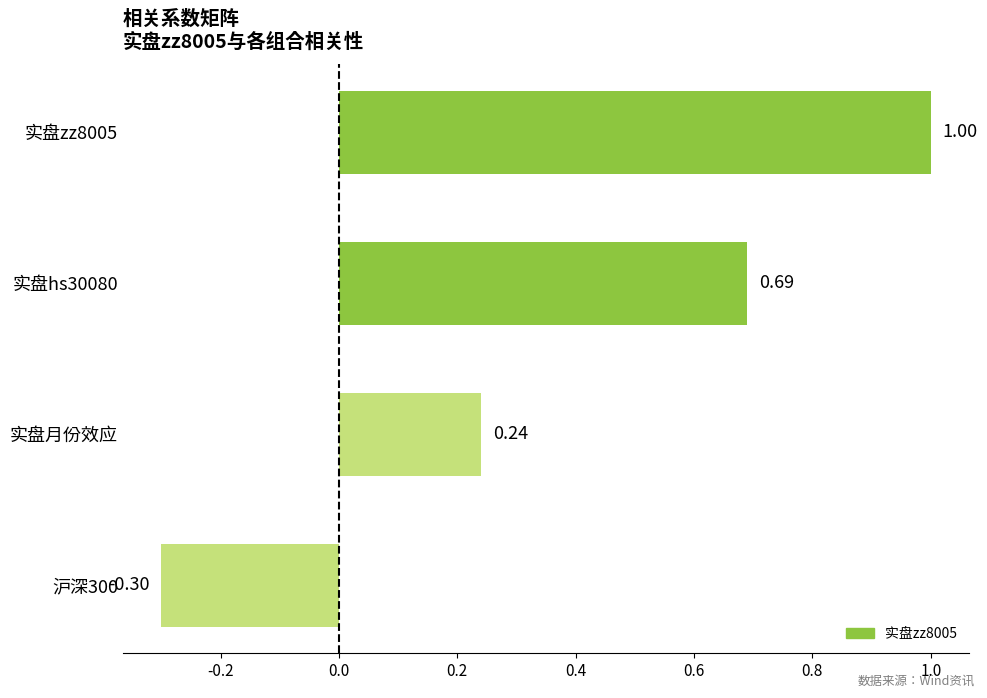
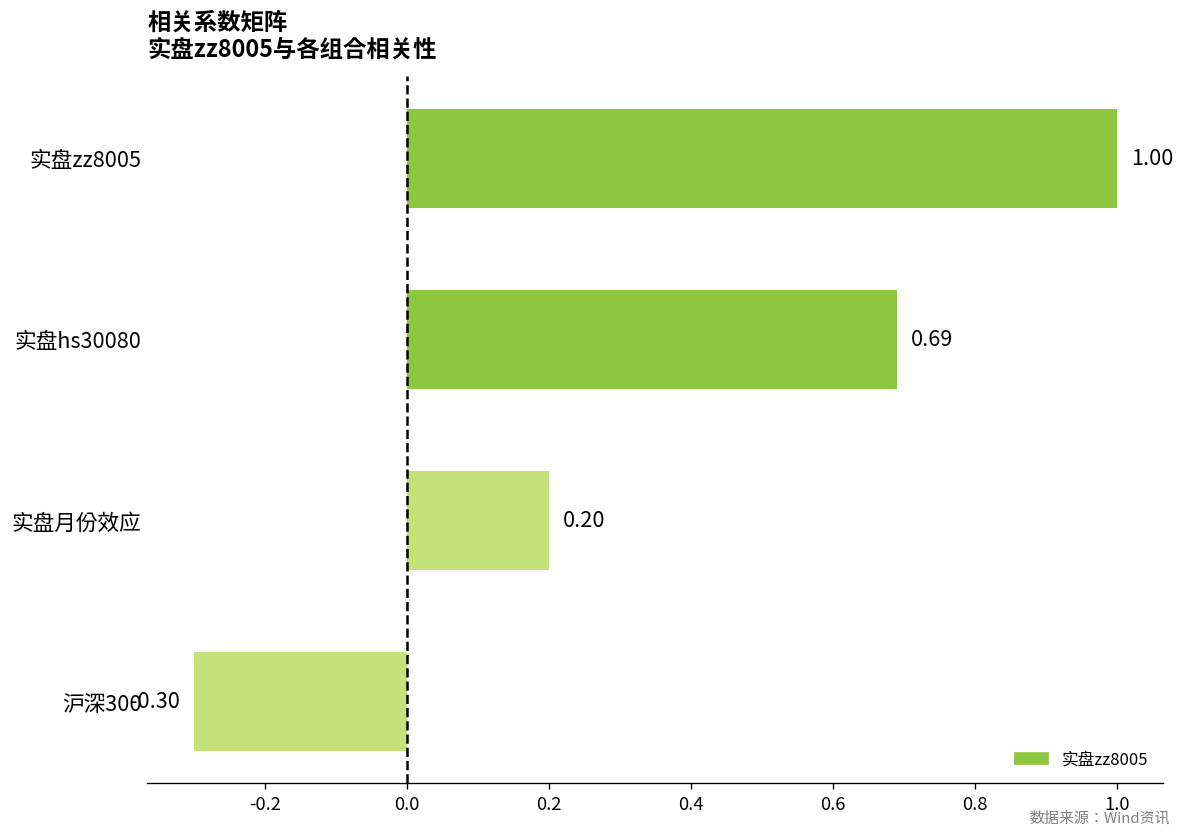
实盘月份效应: 0.24 -> 0.20
